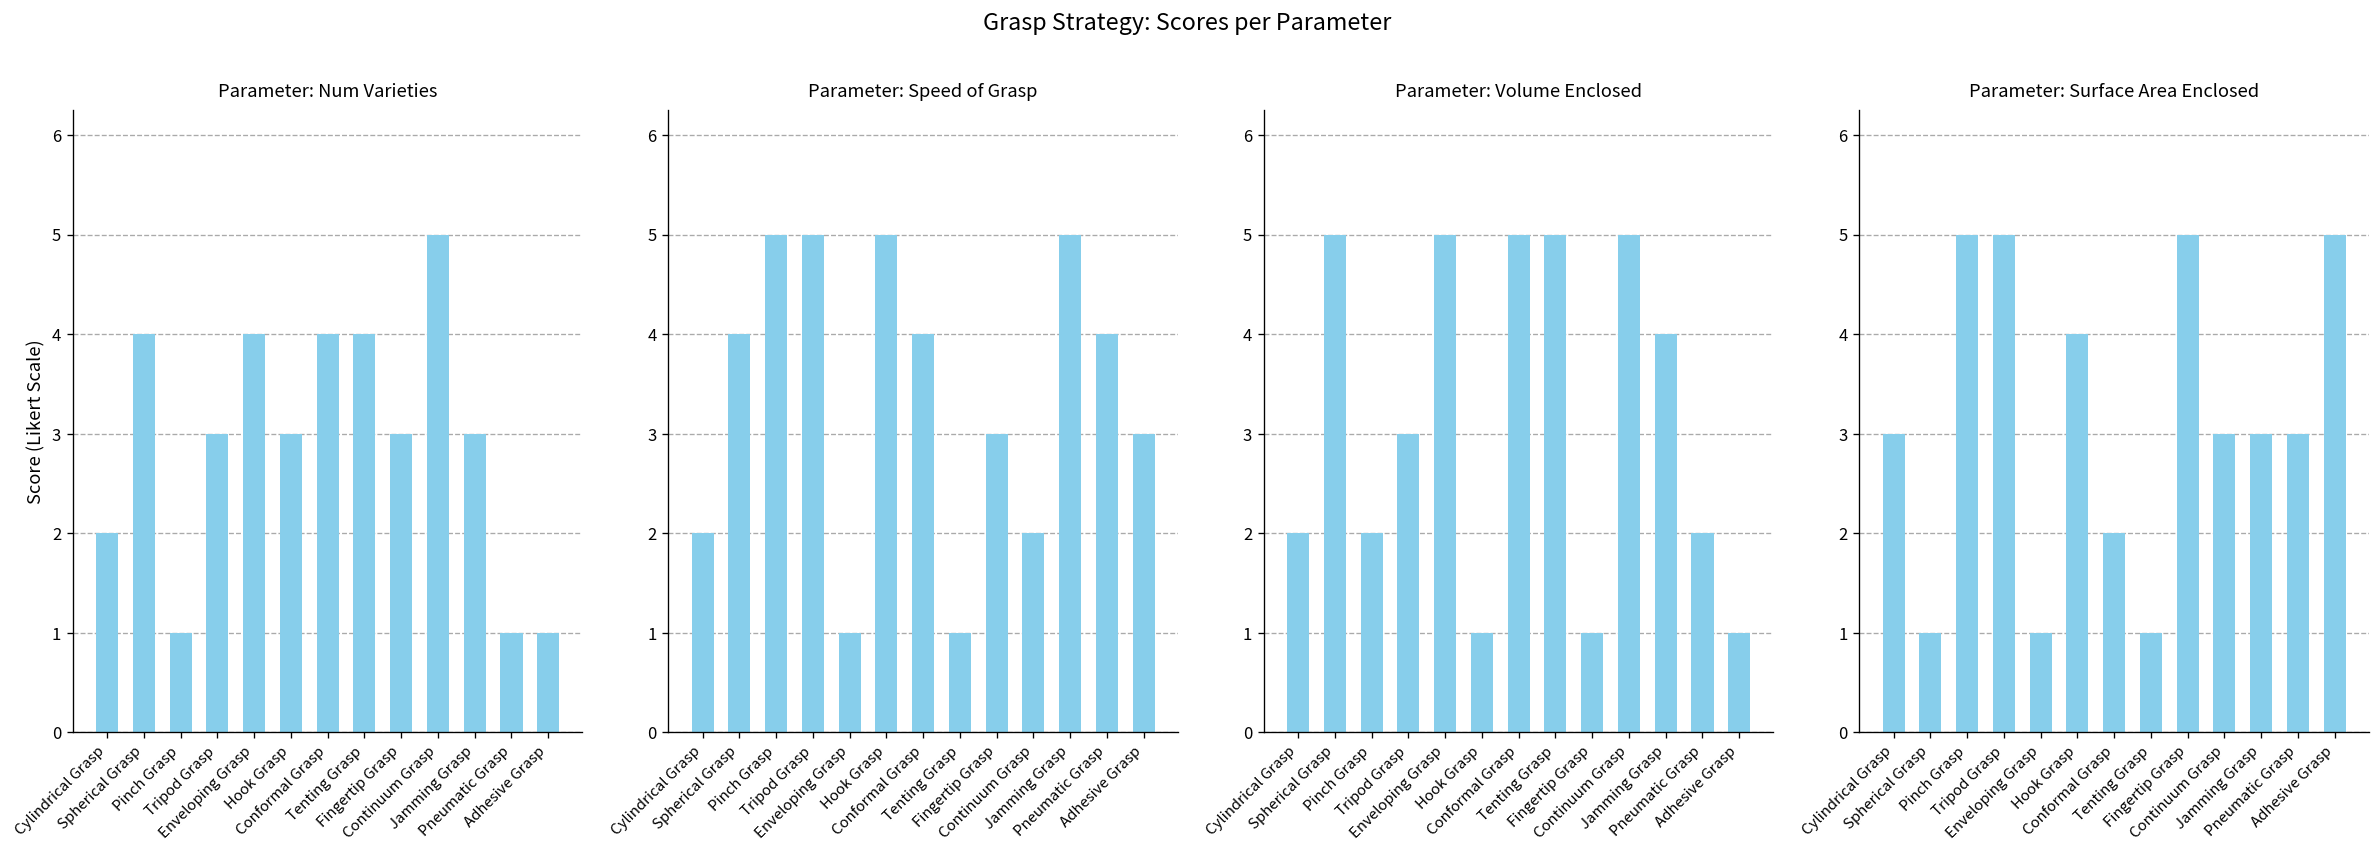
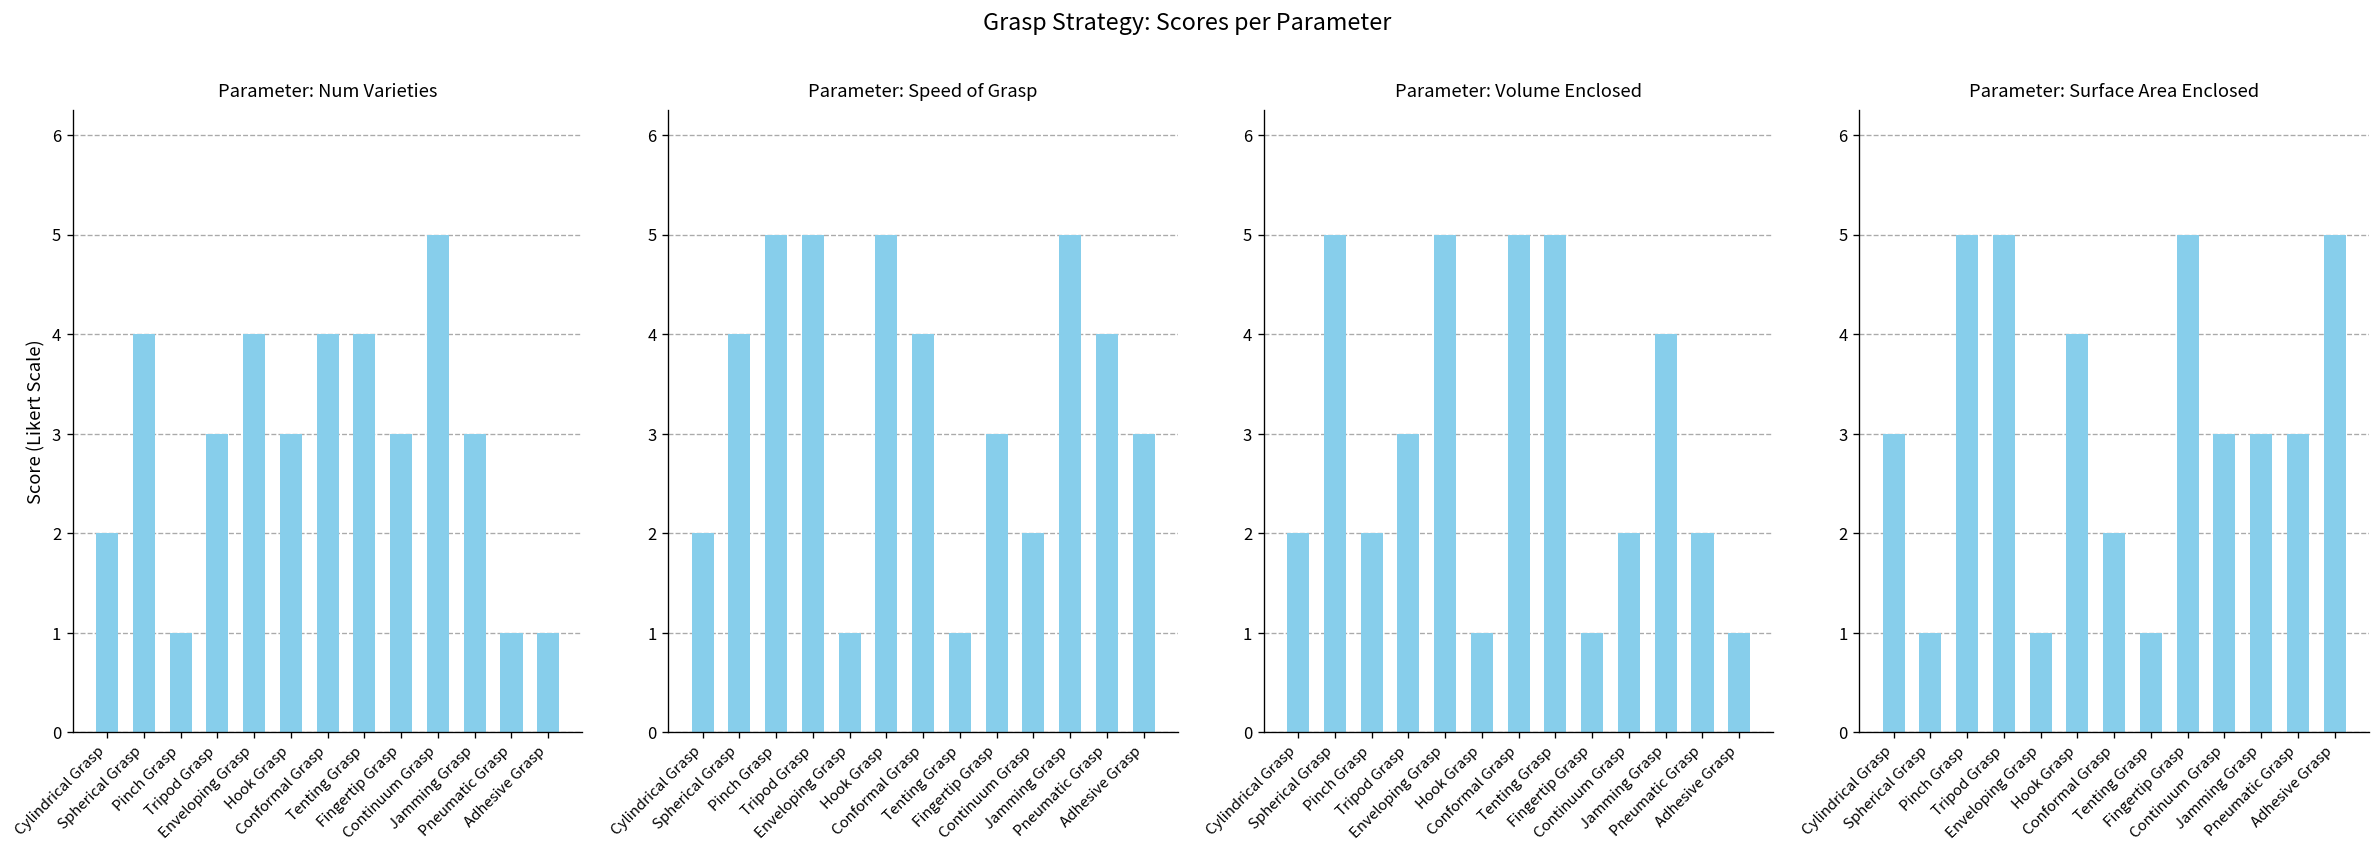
Parameter: Volume Enclosed, Continuum Grasp: 5 -> 2
